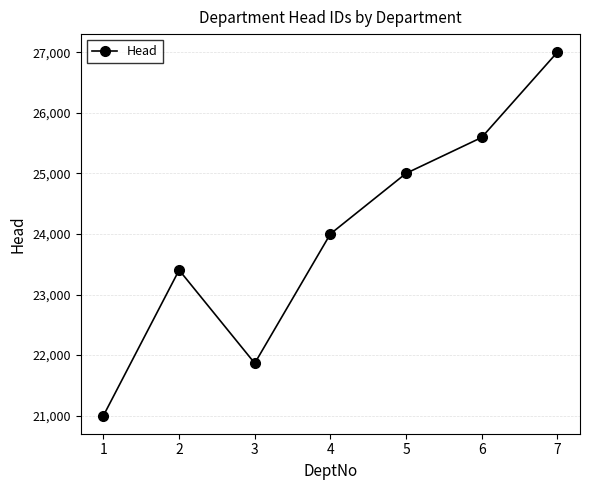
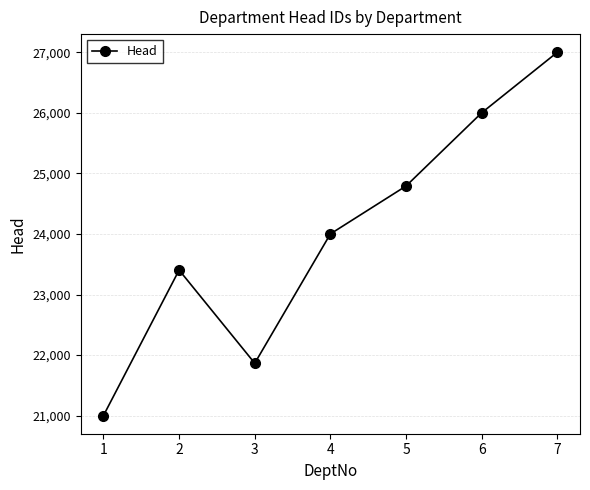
5: 25,000 -> 24,800
6: 25,600 -> 26,000
